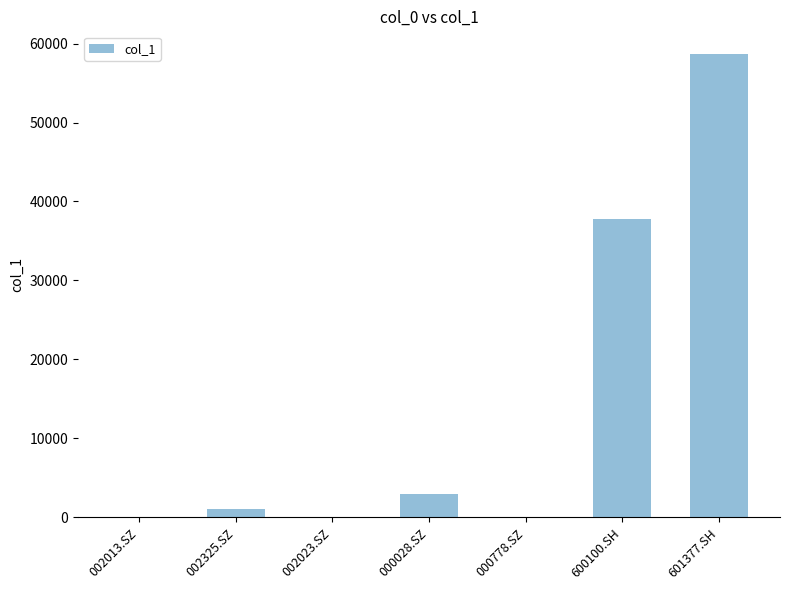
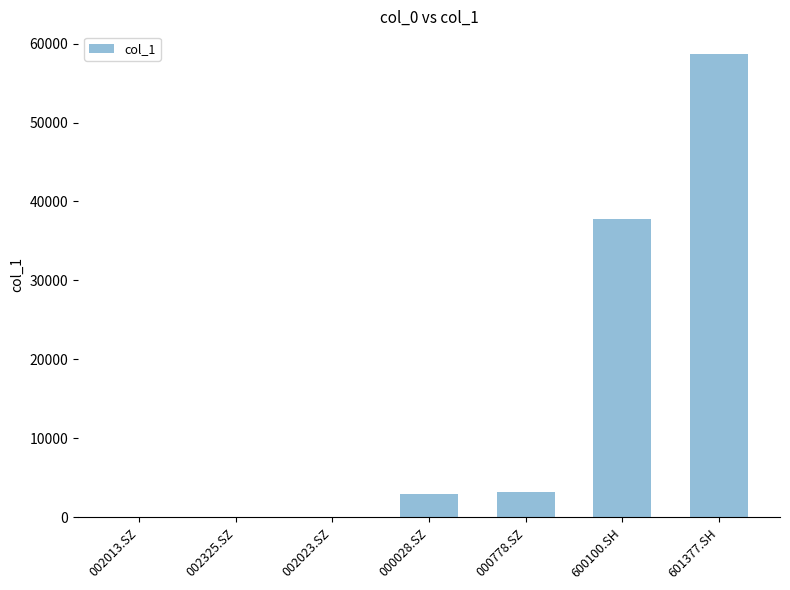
002325.SZ: 1000 -> 0
000778.SZ: 0 -> 3000
